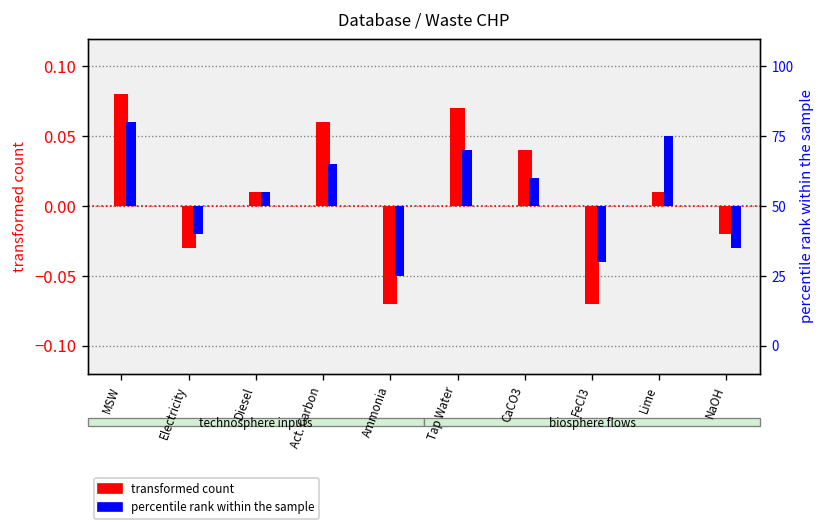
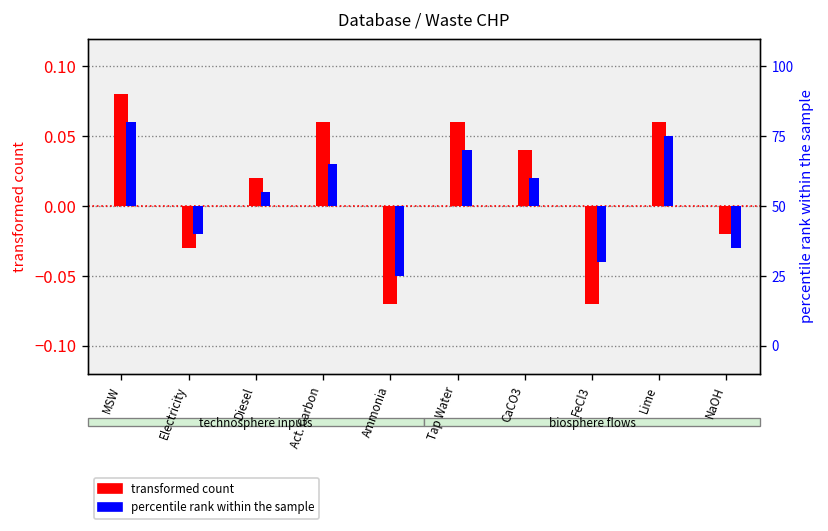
transformed count, Diesel: 0.01 -> 0.02
transformed count, Tap Water: 0.07 -> 0.06
transformed count, Lime: 0.01 -> 0.06
